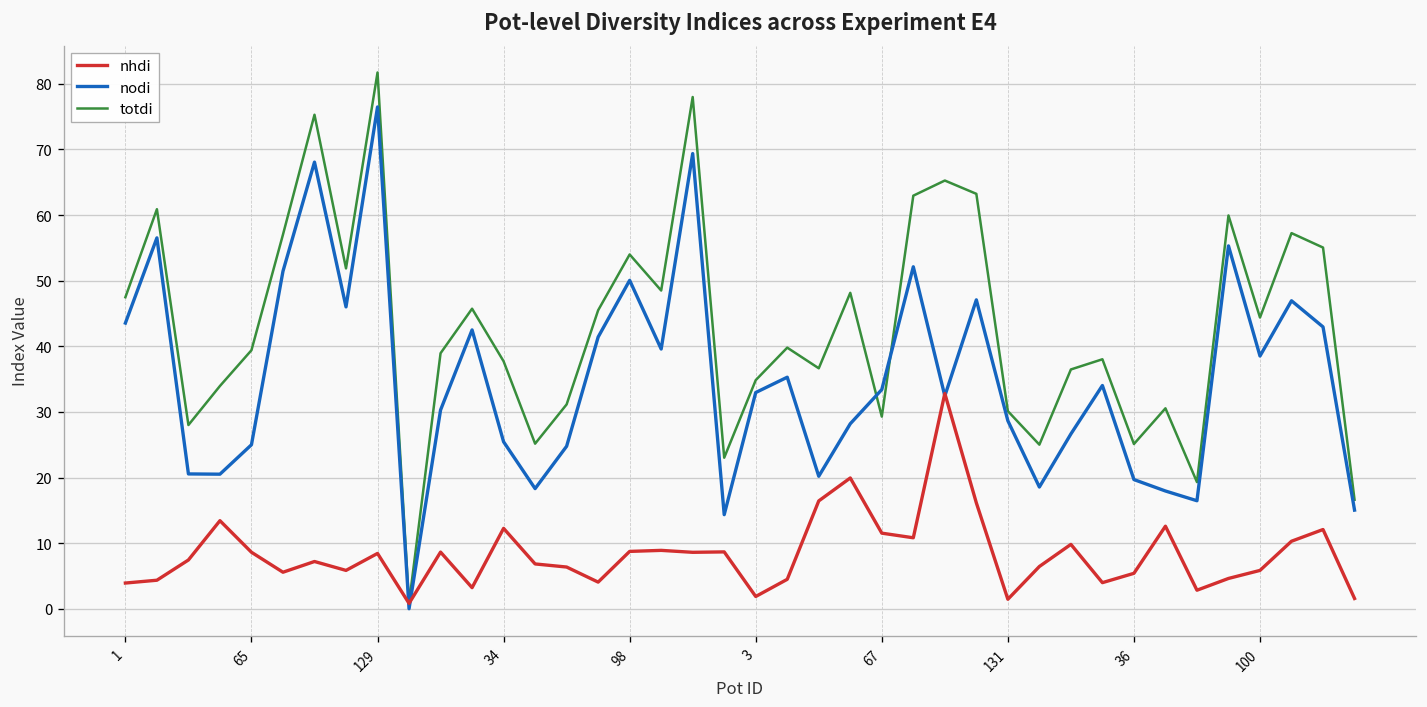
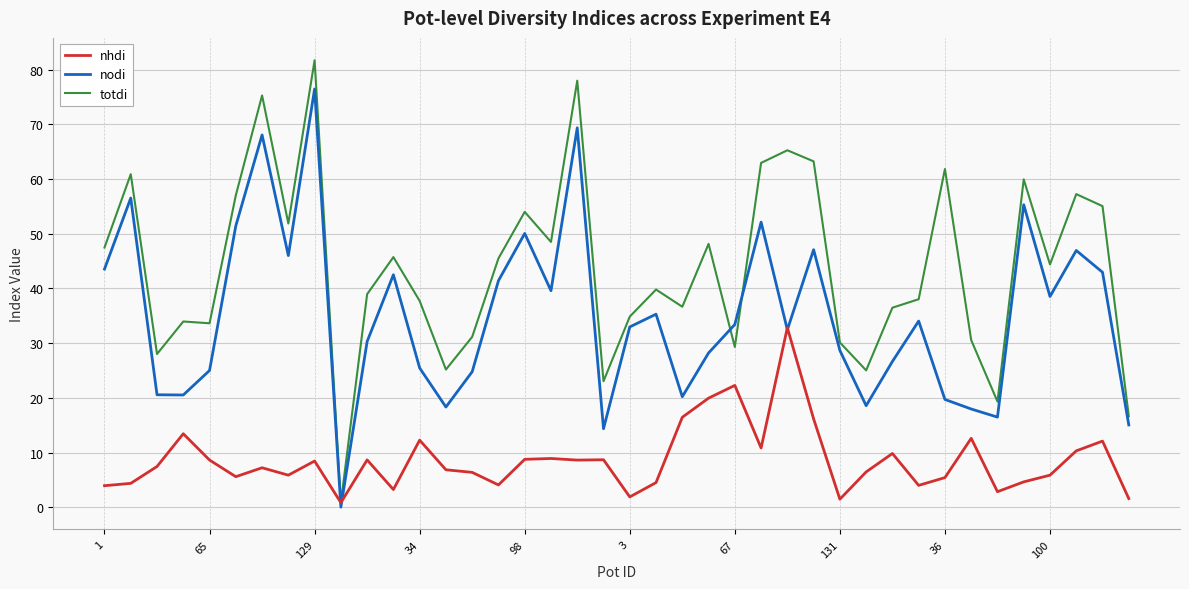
totdi, 65: 39 -> 34
nhdi, 67: 12 -> 22
totdi, 36: 25 -> 62
